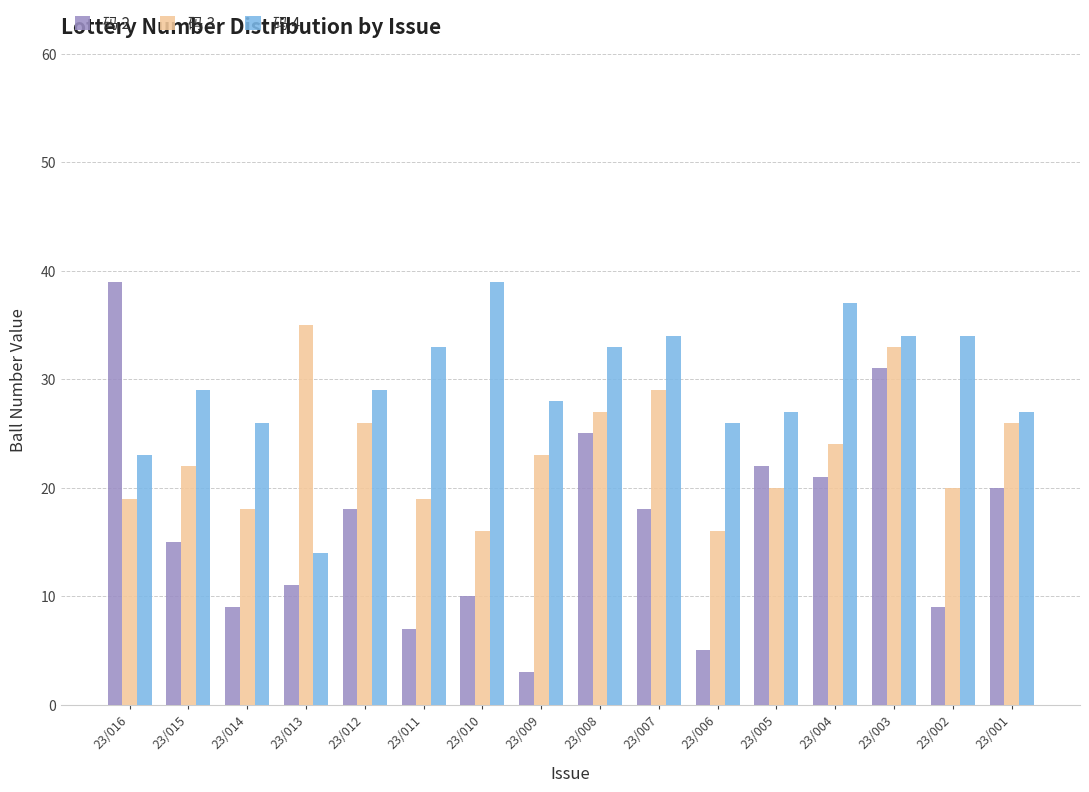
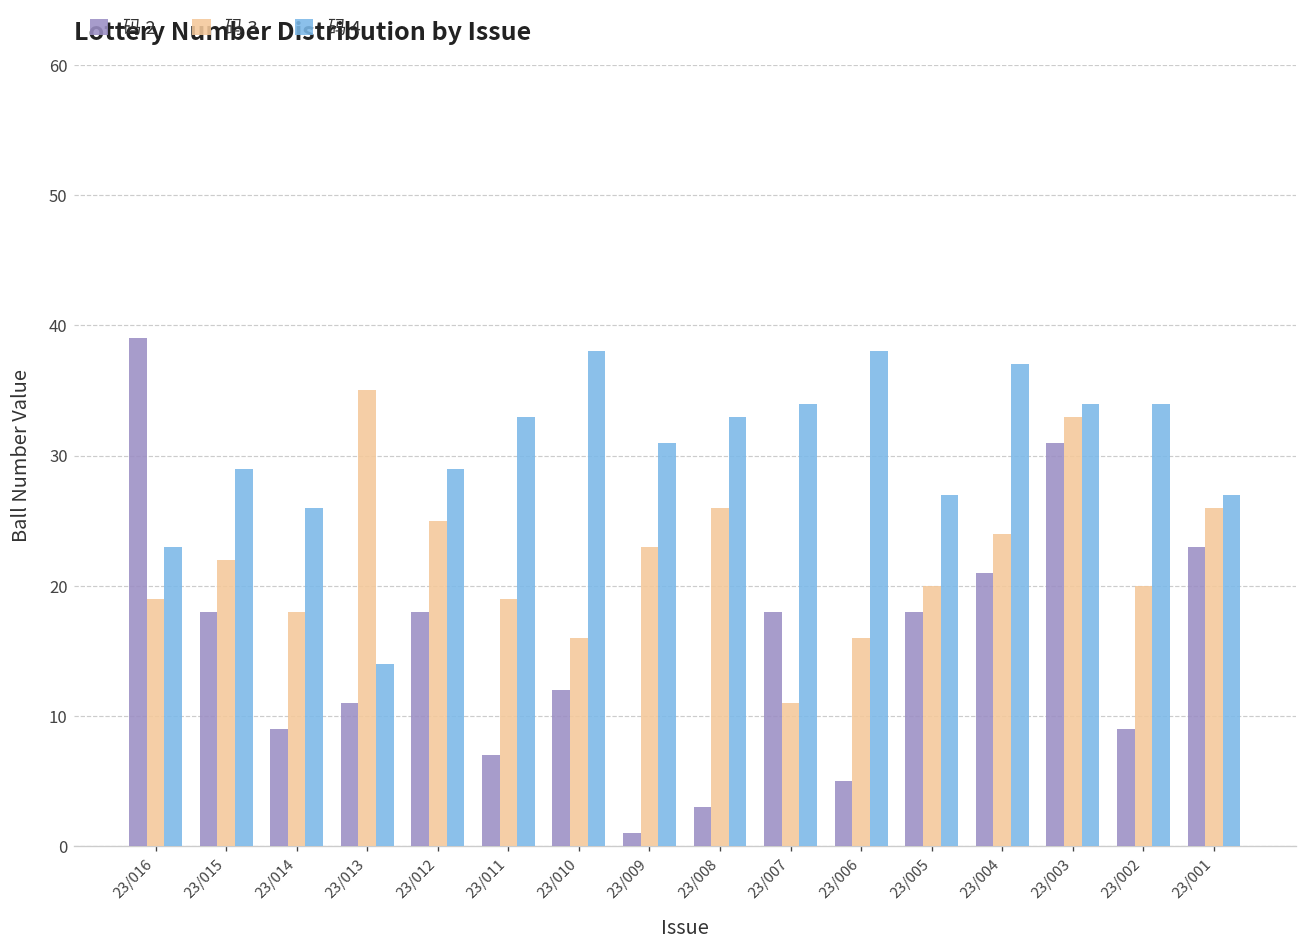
码 2, 23/015: 15 -> 18
码 3, 23/012: 26 -> 25
码 2, 23/010: 10 -> 12
码 4, 23/010: 39 -> 38
码 2, 23/009: 3 -> 1
码 4, 23/009: 28 -> 31
码 2, 23/008: 25 -> 3
码 3, 23/008: 27 -> 26
码 3, 23/007: 29 -> 11
码 4, 23/006: 26 -> 38
码 2, 23/005: 22 -> 18
码 2, 23/001: 20 -> 23
